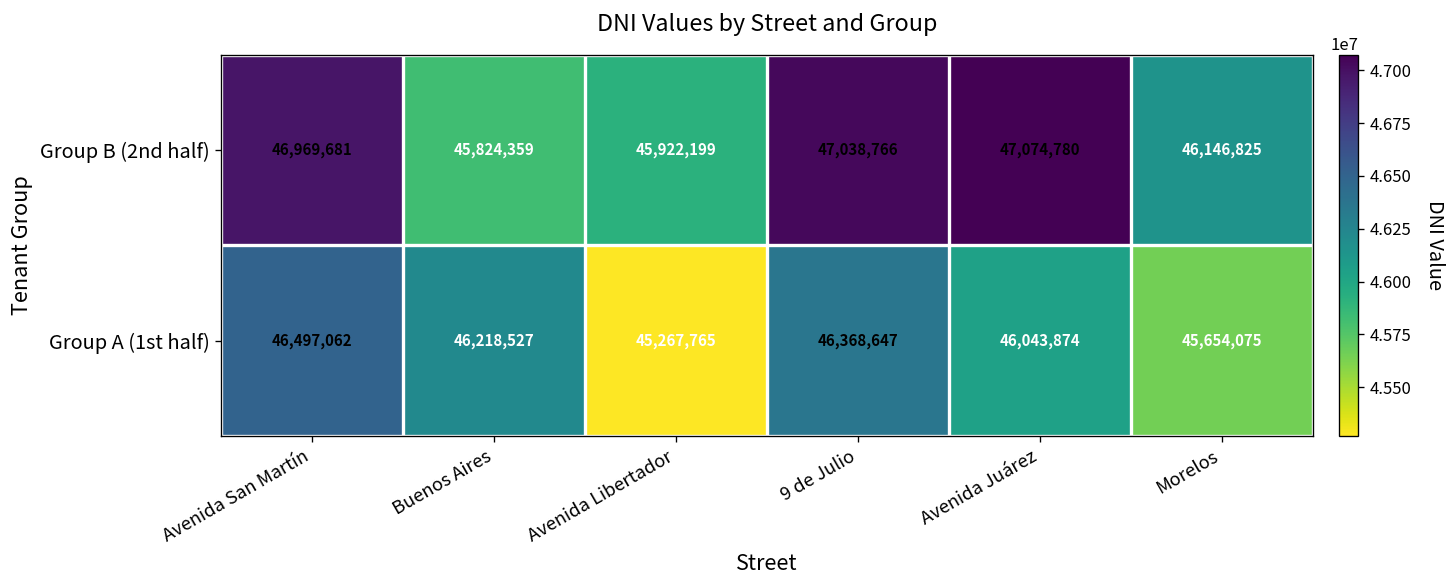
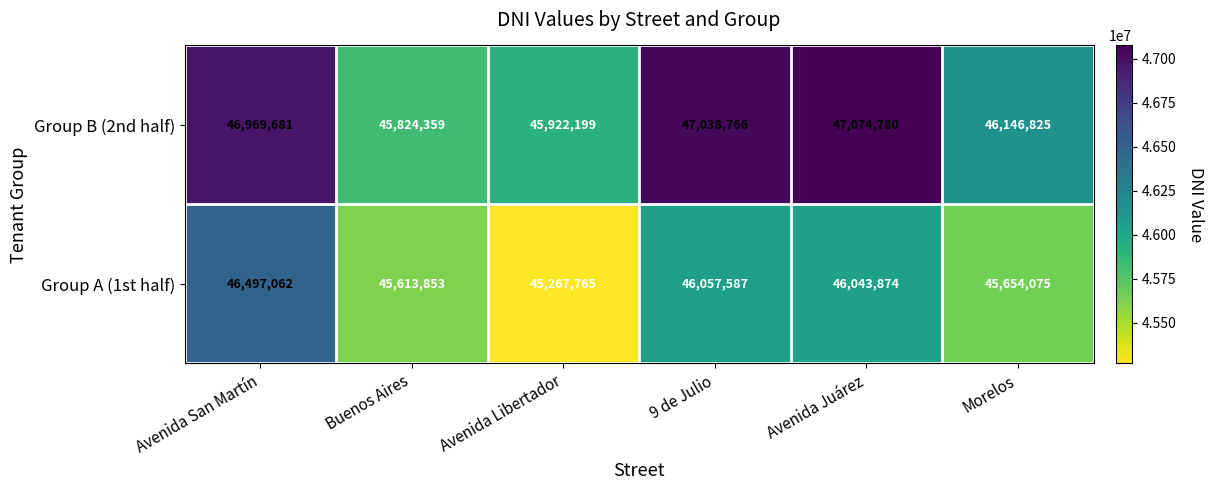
Group A (1st half), Buenos Aires: 46,218,527 -> 45,613,853
Group A (1st half), 9 de Julio: 46,368,647 -> 46,057,587
